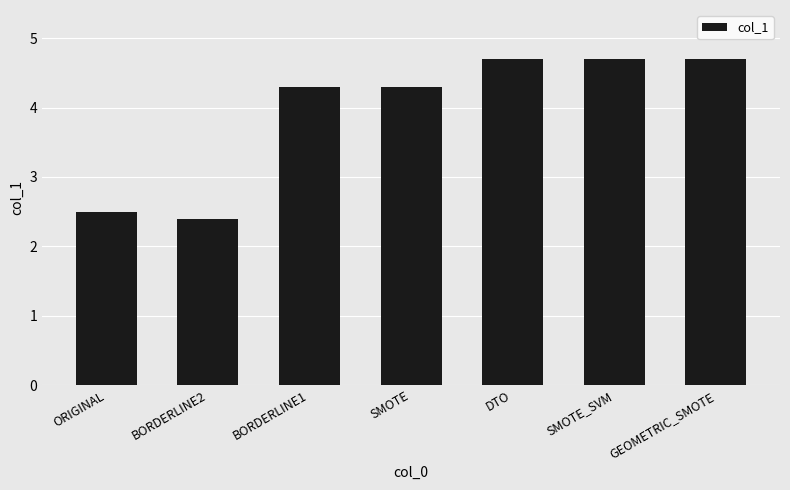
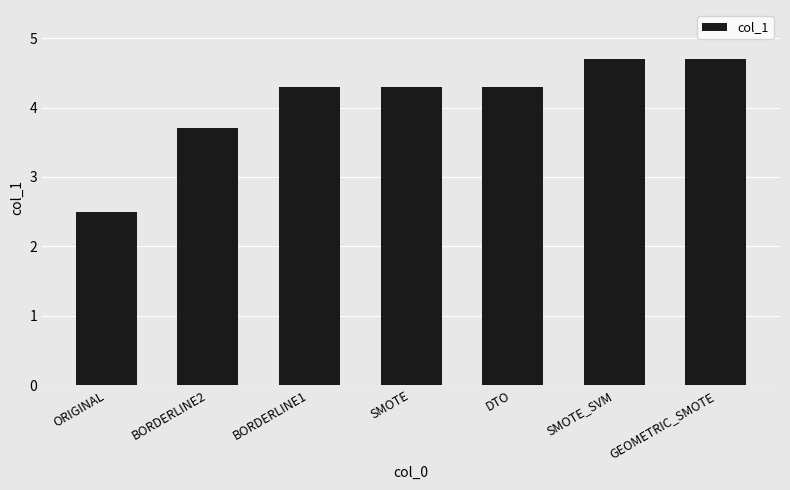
BORDERLINE2: 2.4 -> 3.7
DTO: 4.7 -> 4.3
